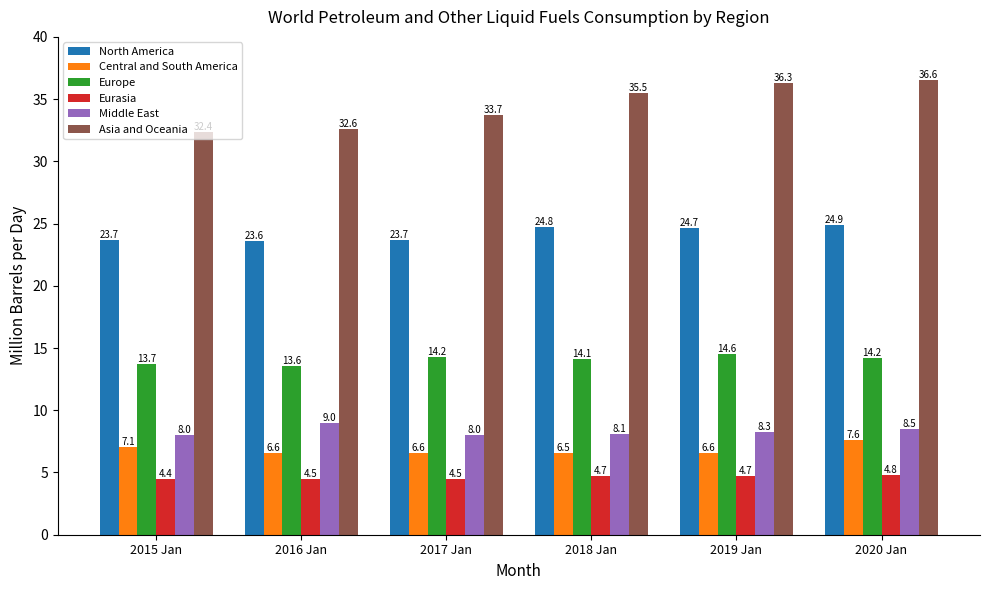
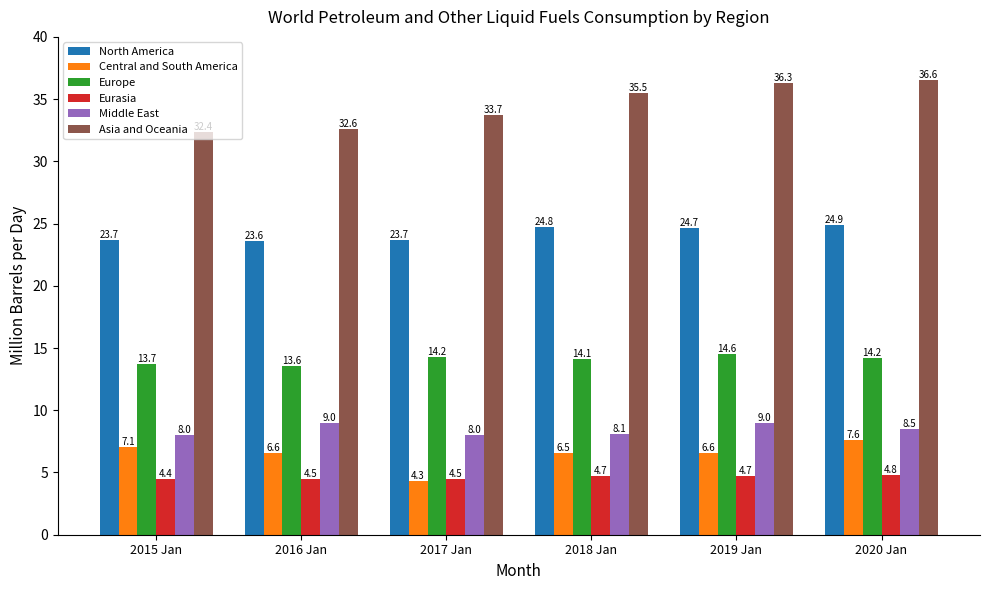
Central and South America, 2017 Jan: 6.6 -> 4.3
Middle East, 2019 Jan: 8.3 -> 9.0
